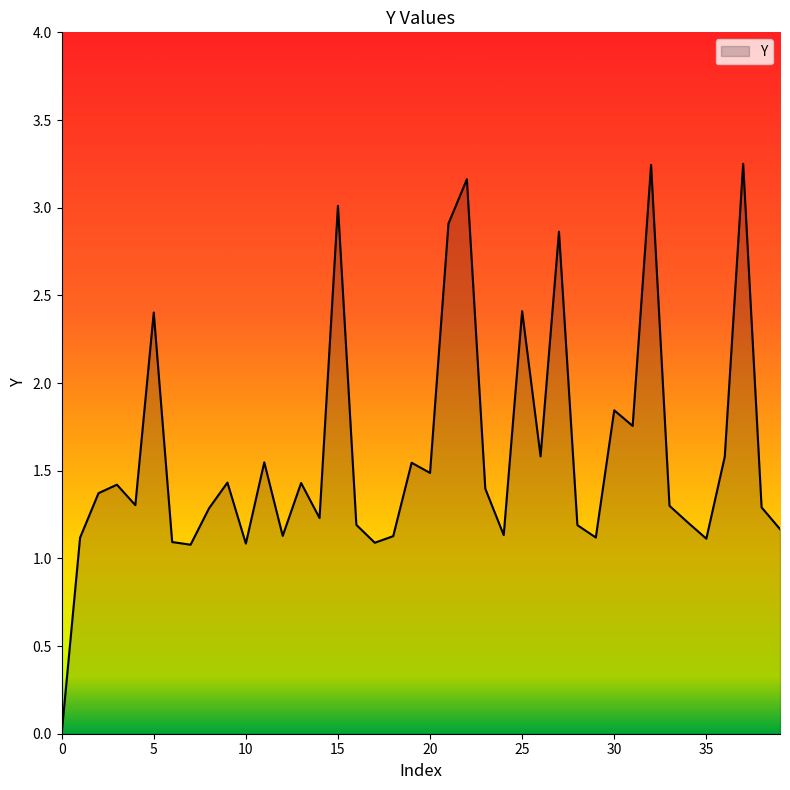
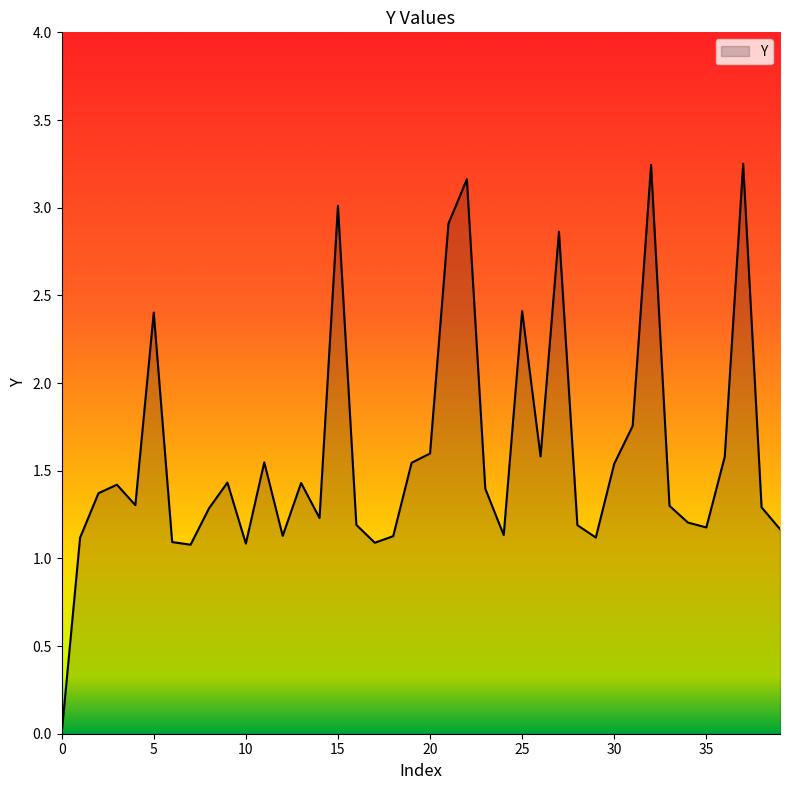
20: 1.49 -> 1.60
30: 1.84 -> 1.54
35: 1.11 -> 1.18
